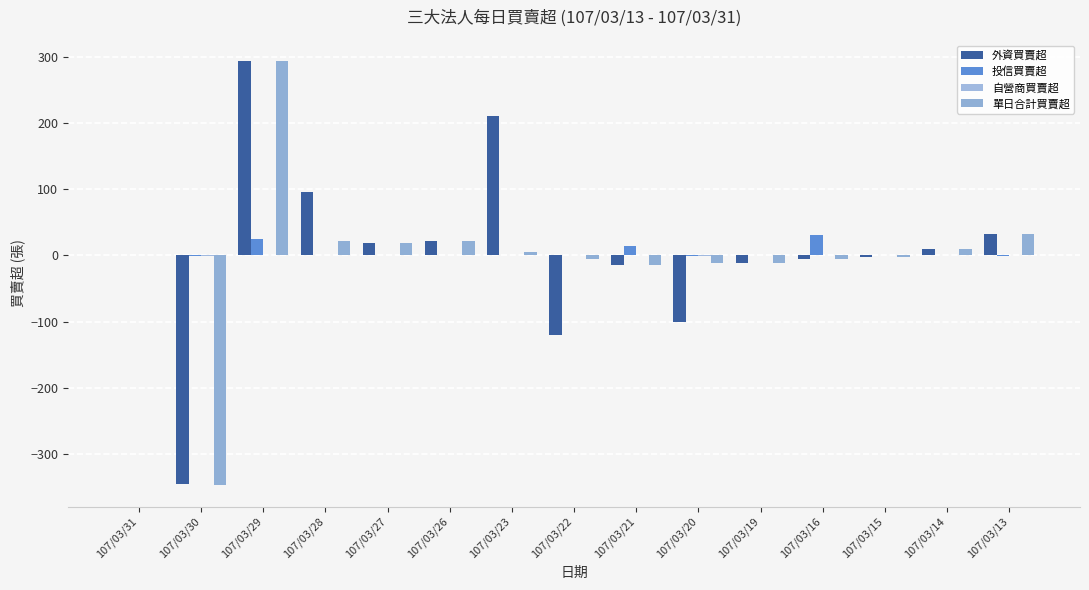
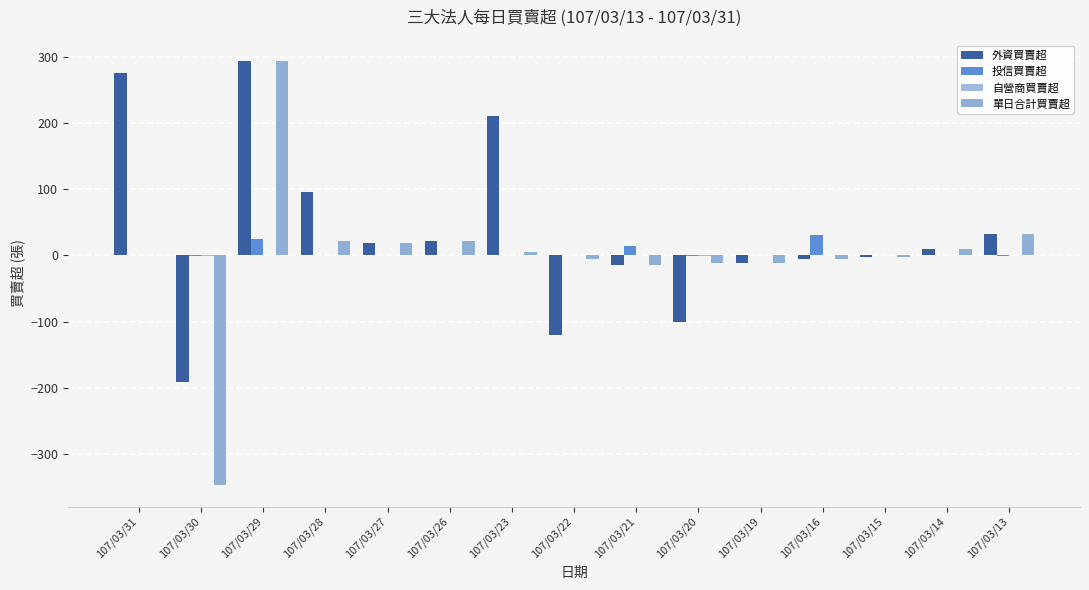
外資買賣超, 107/03/31: 0 -> 280
外資買賣超, 107/03/30: -350 -> -190
